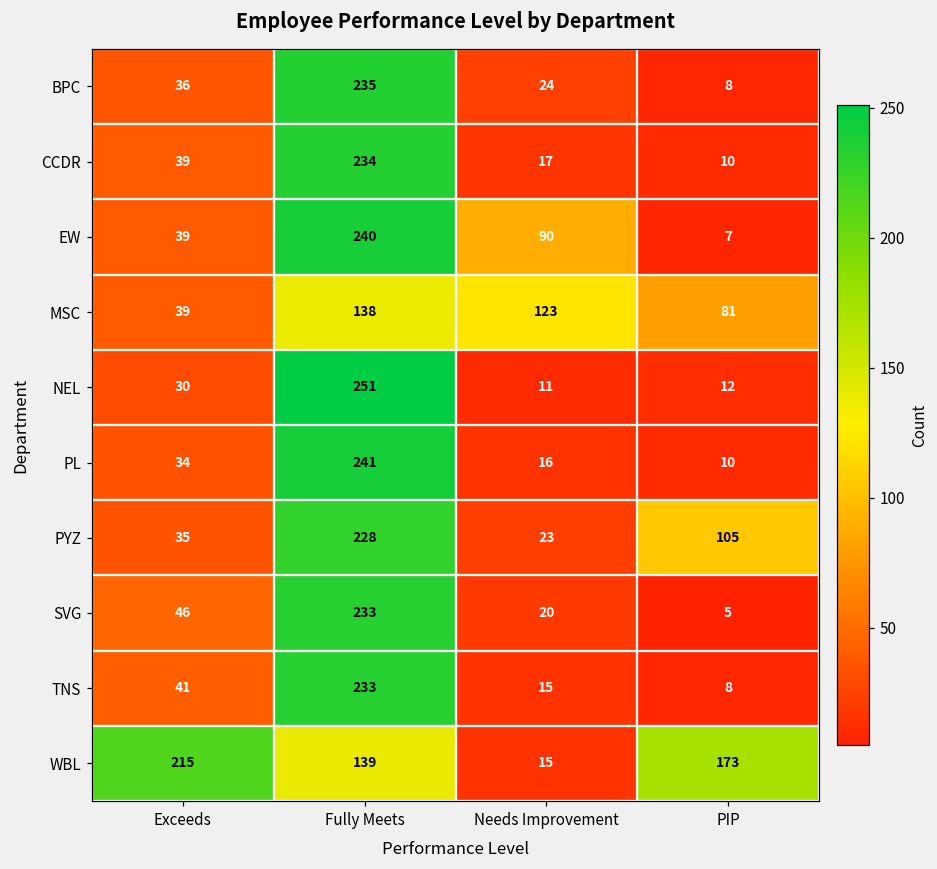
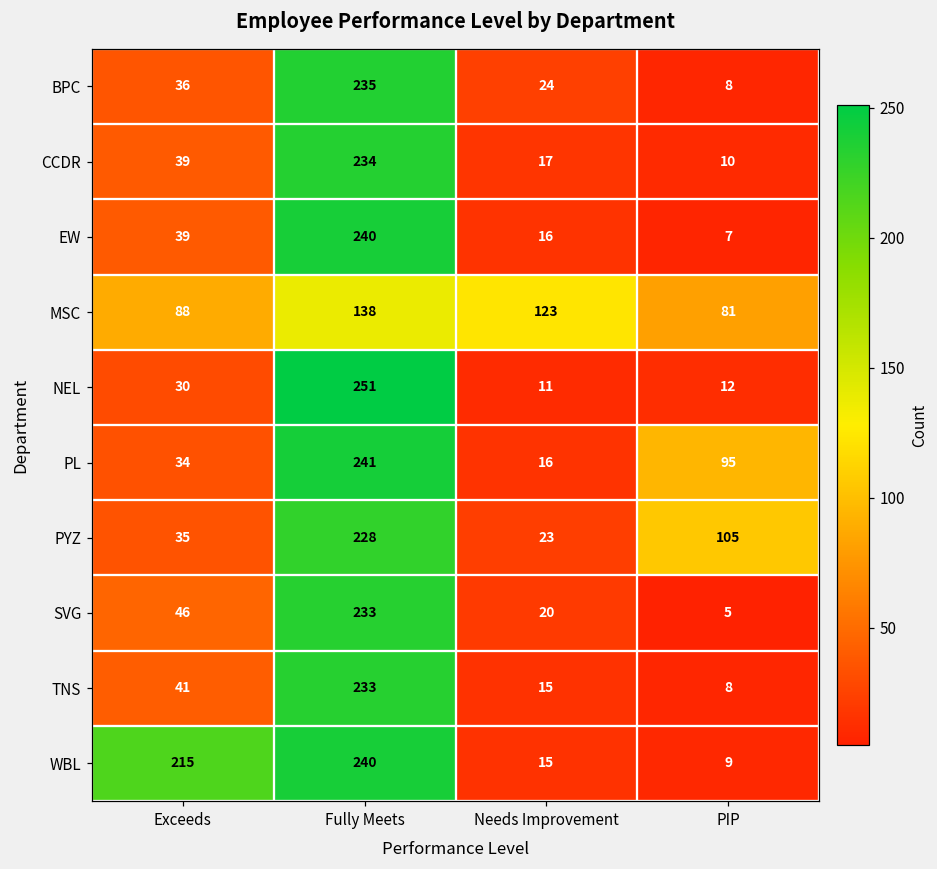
EW, Needs Improvement: 90 -> 16
MSC, Exceeds: 39 -> 88
PL, PIP: 10 -> 95
WBL, Fully Meets: 139 -> 240
WBL, PIP: 173 -> 9
